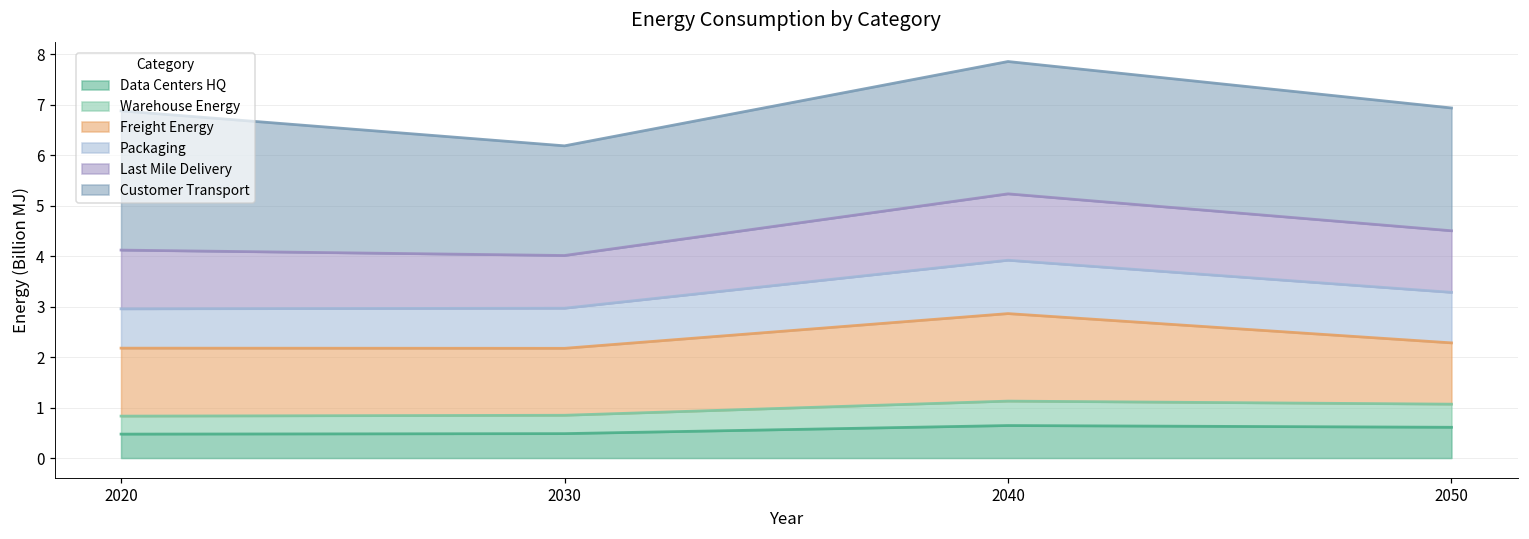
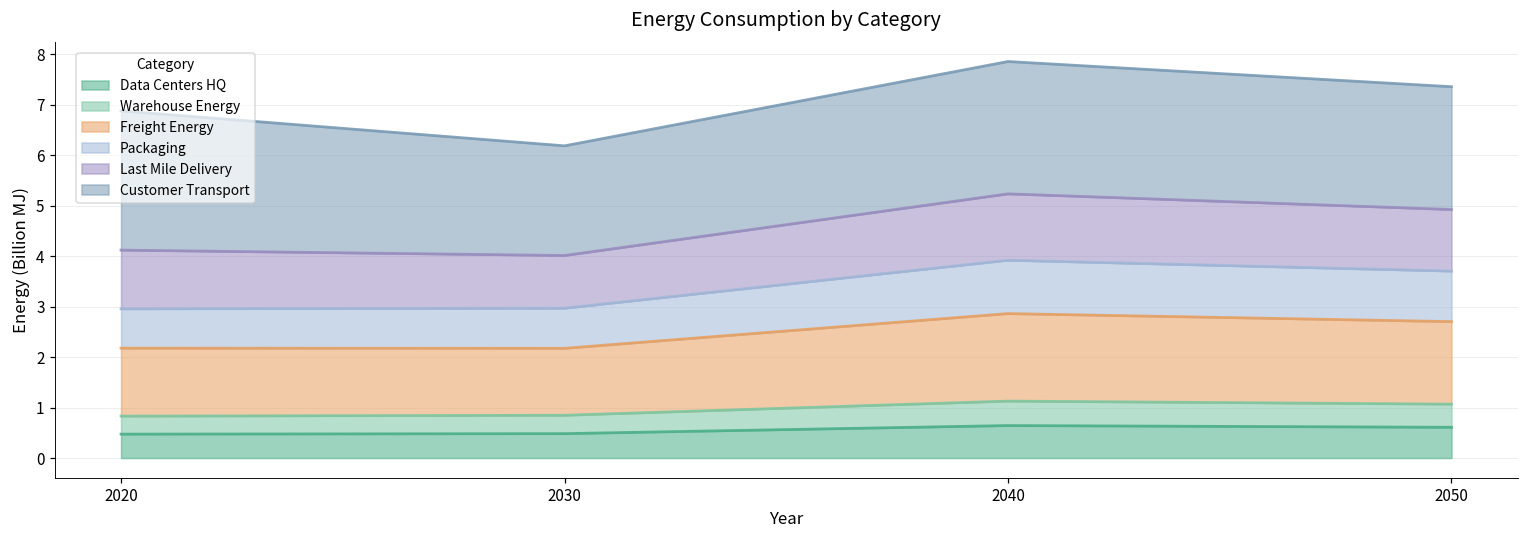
Freight Energy, 2050: 1.2 -> 1.6
